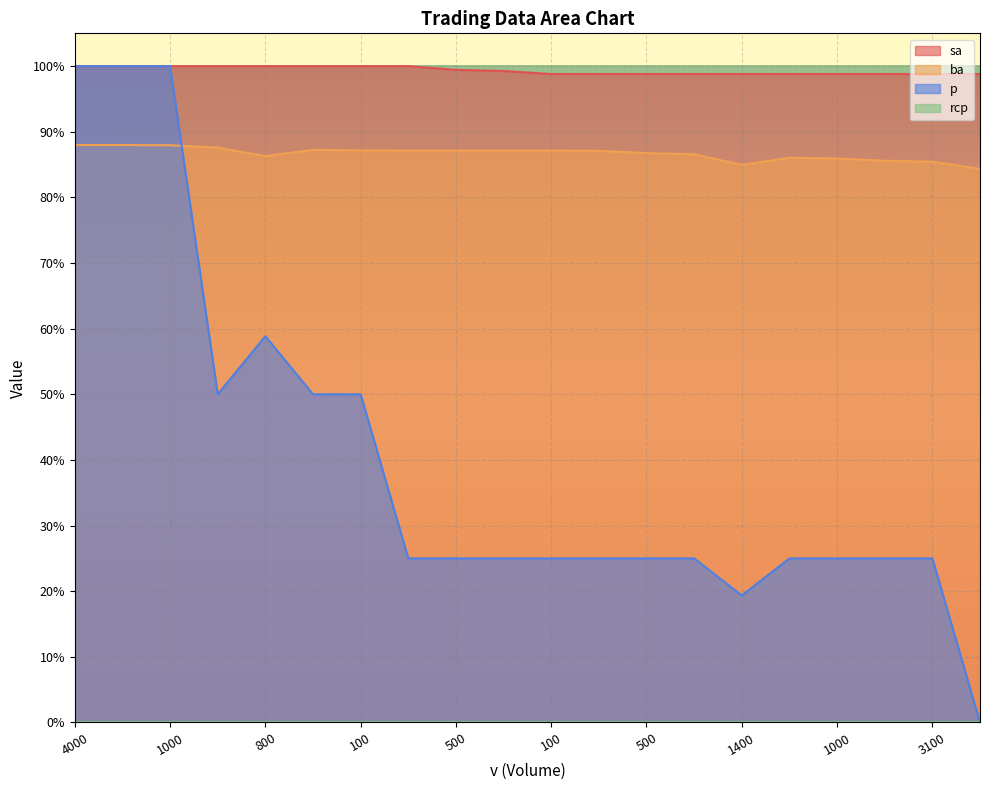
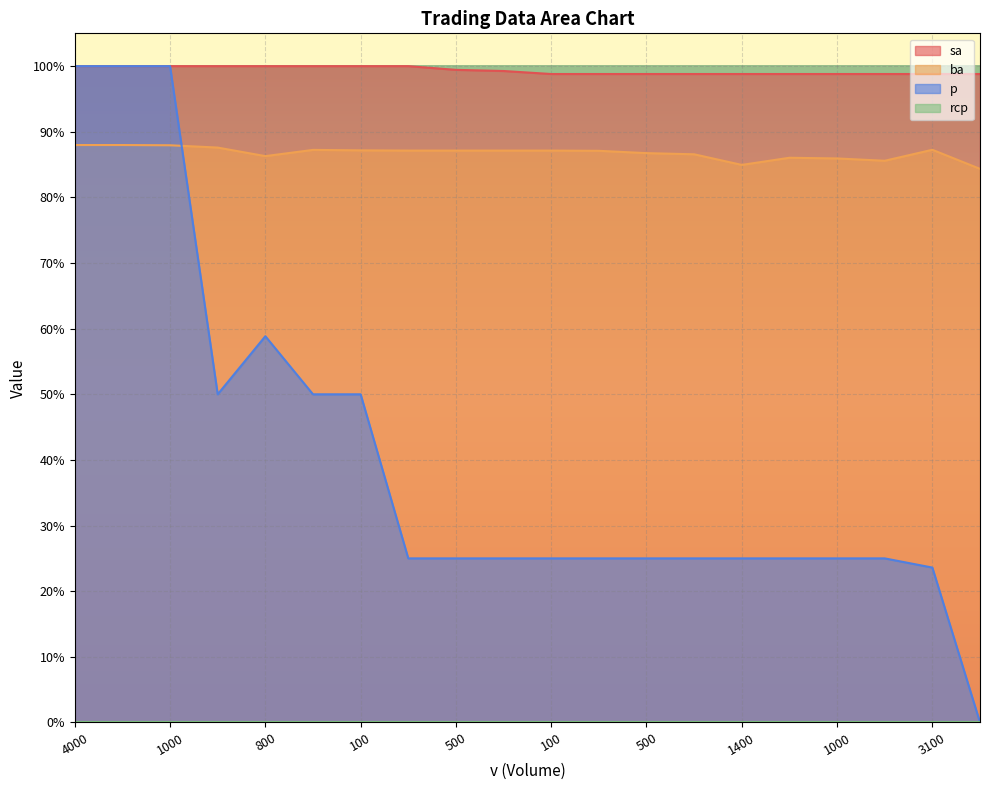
p, 1400: 19% -> 25%
ba, 3100: 85% -> 87%
p, 3100: 25% -> 24%
